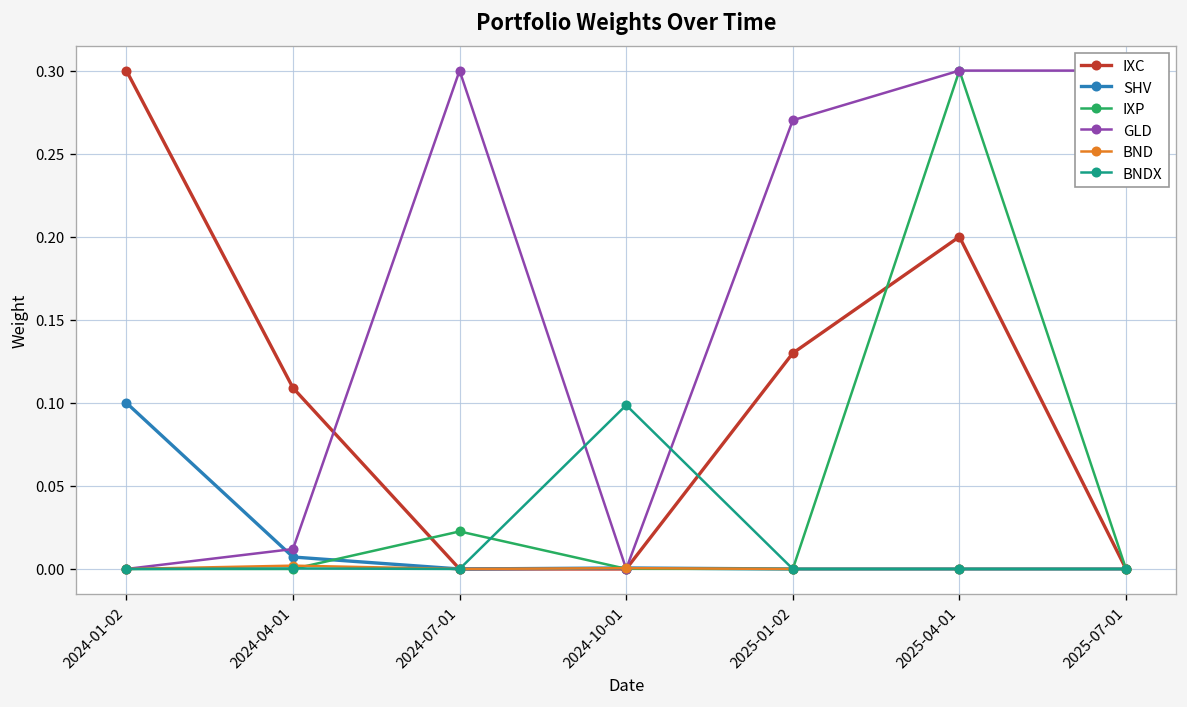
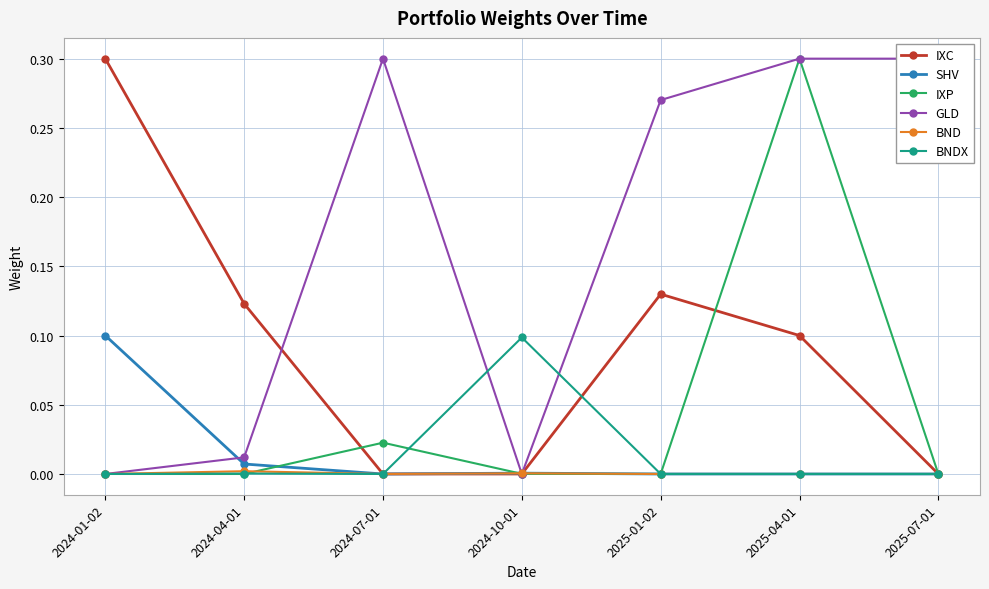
IXC, 2024-04-01: 0.109 -> 0.123
IXC, 2025-04-01: 0.2 -> 0.1
